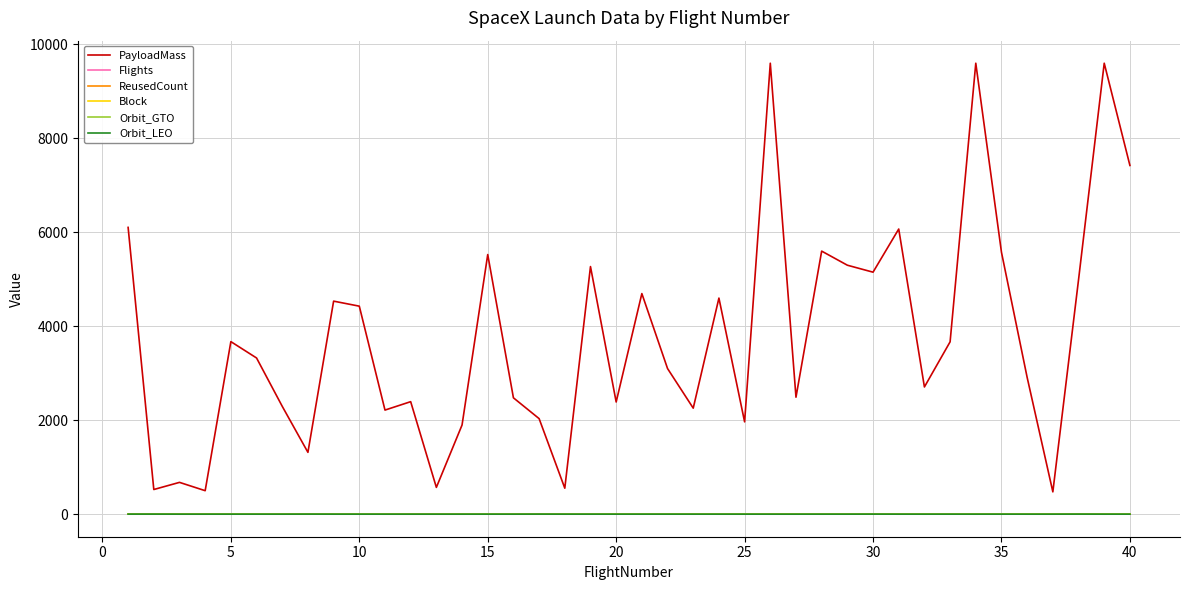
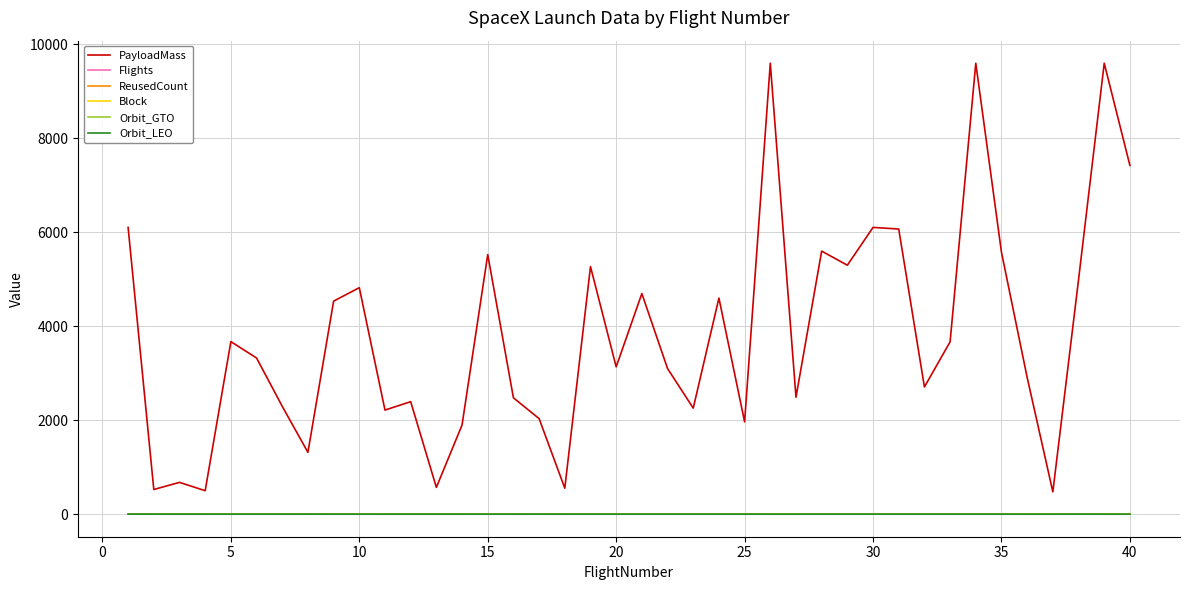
PayloadMass, 10: 4400 -> 4800
PayloadMass, 20: 2400 -> 3100
PayloadMass, 30: 5200 -> 6100
